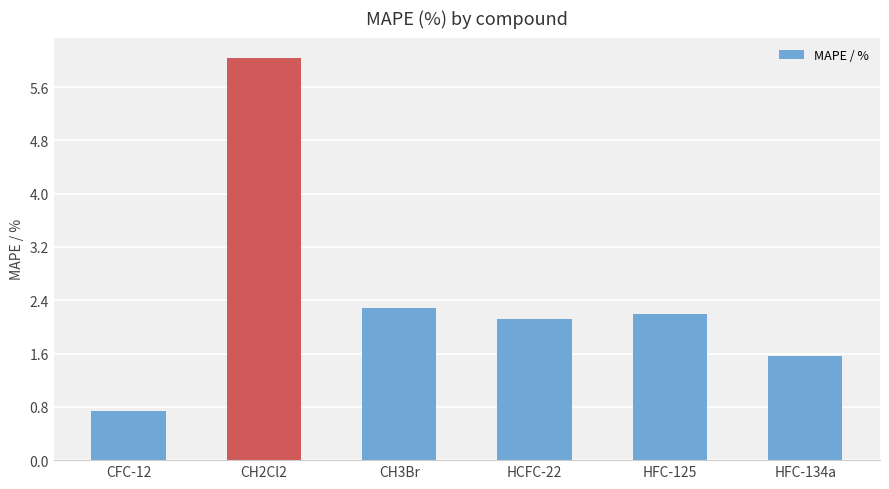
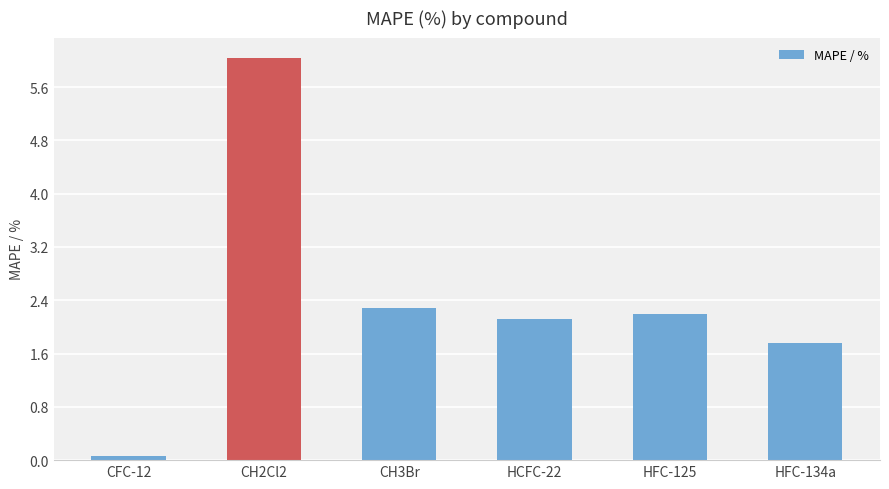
CFC-12: 0.7 -> 0.1
HFC-134a: 1.6 -> 1.8
